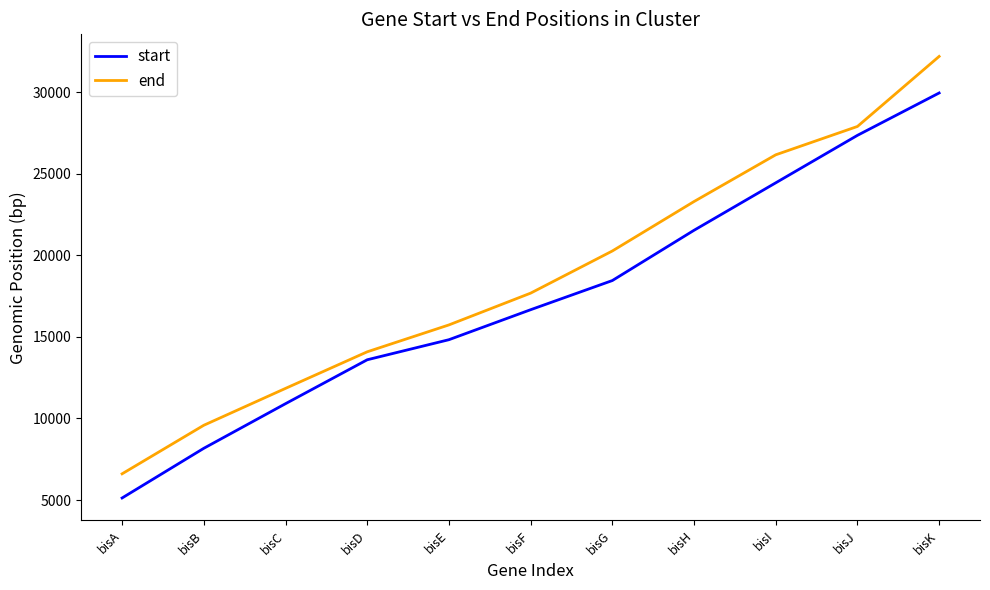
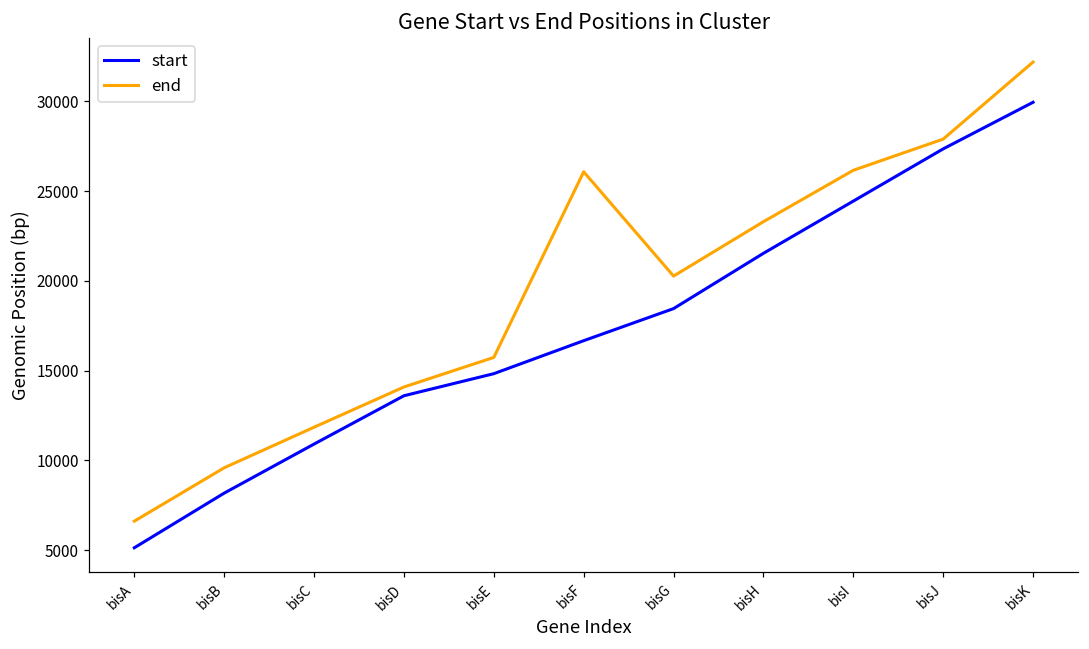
end, bisF: 17700 -> 26100
